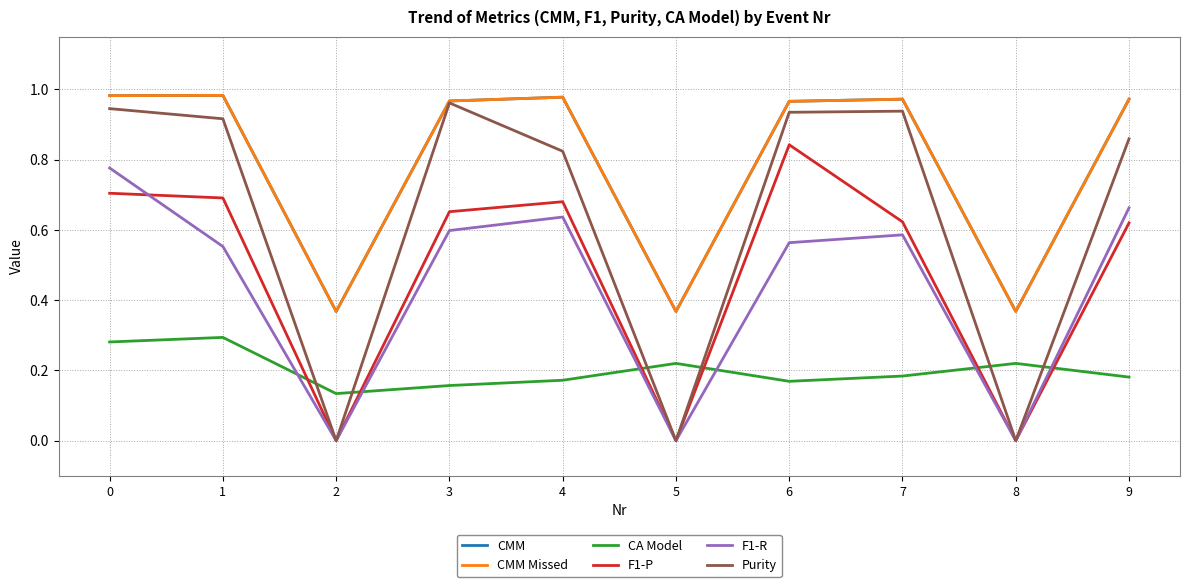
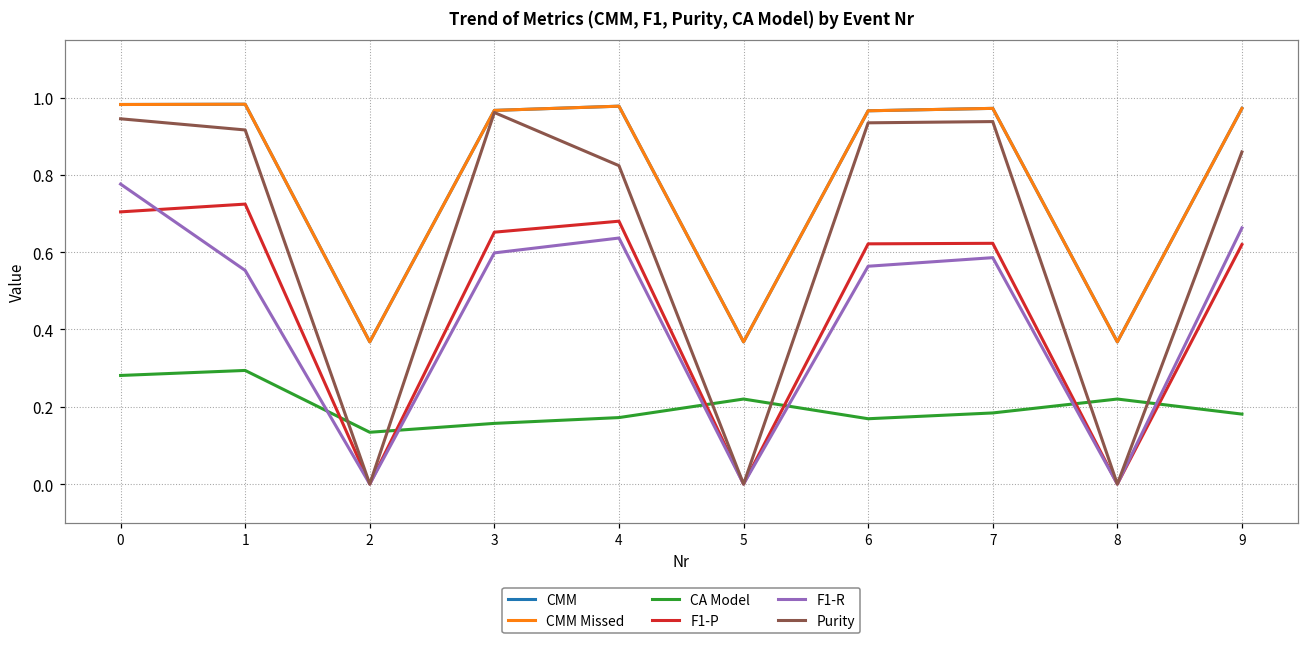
F1-P, 1: 0.69 -> 0.72
F1-P, 6: 0.84 -> 0.62
